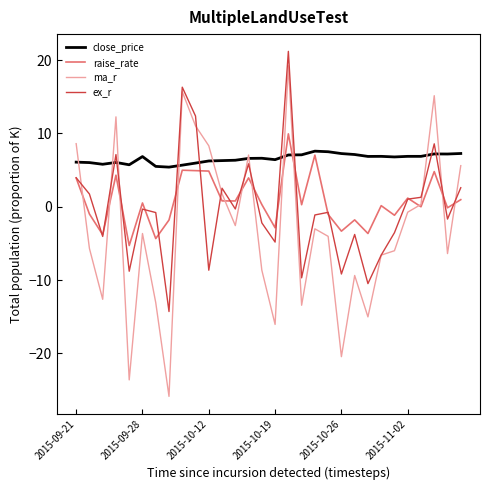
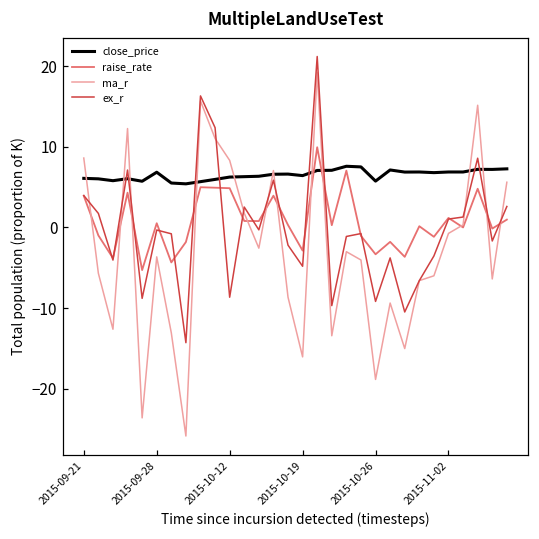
close_price, 2015-10-26: 7 -> 6
ma_r, 2015-10-26: -20 -> -19
